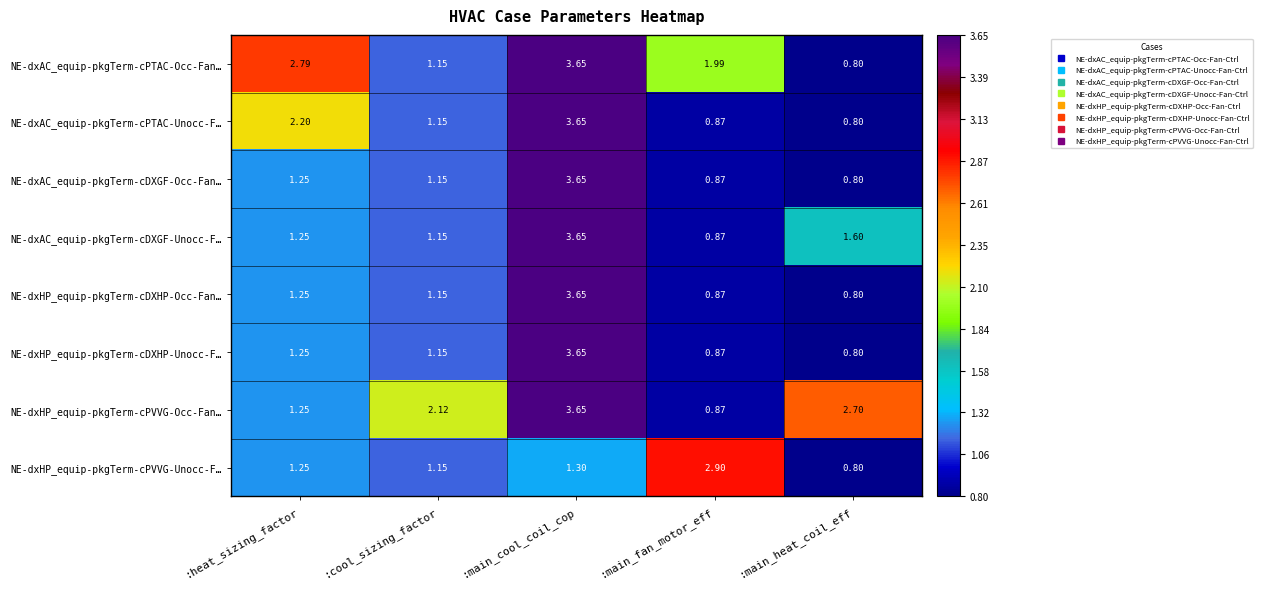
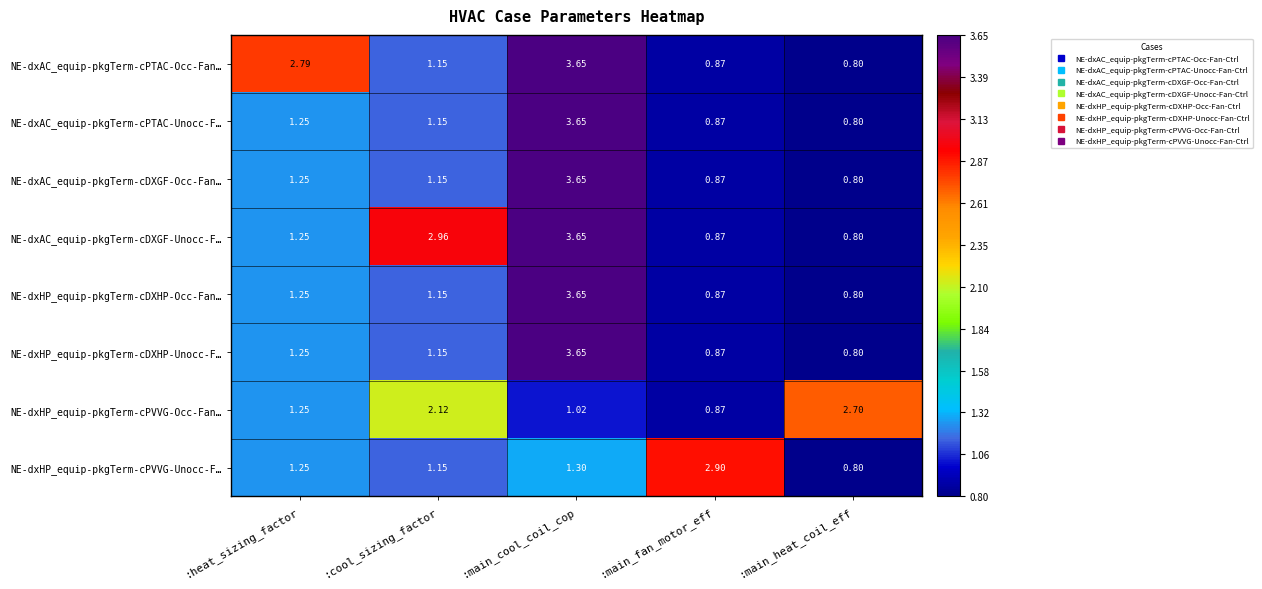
NE-dxAC_equip-pkgTerm-cPTAC-Occ-Fan…, :main_fan_motor_eff: 1.99 -> 0.87
NE-dxAC_equip-pkgTerm-cPTAC-Unocc-F…, :heat_sizing_factor: 2.20 -> 1.25
NE-dxAC_equip-pkgTerm-cDXGF-Unocc-F…, :cool_sizing_factor: 1.15 -> 2.96
NE-dxAC_equip-pkgTerm-cDXGF-Unocc-F…, :main_heat_coil_eff: 1.60 -> 0.80
NE-dxHP_equip-pkgTerm-cPVVG-Occ-Fan…, :main_cool_coil_cop: 3.65 -> 1.02
